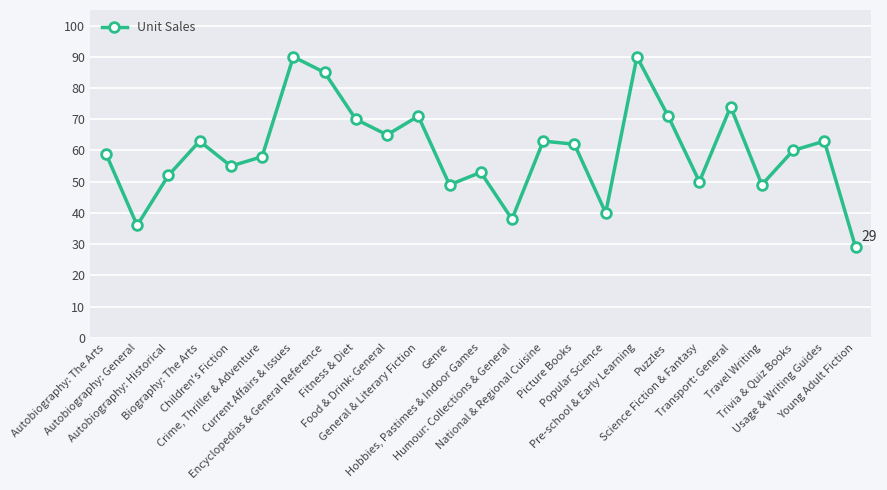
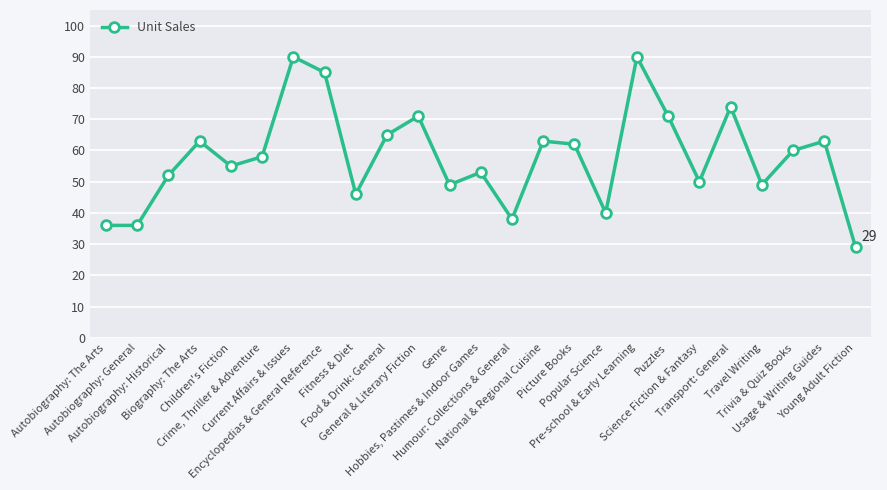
Autobiography: The Arts: 59 -> 36
Fitness & Diet: 70 -> 46
